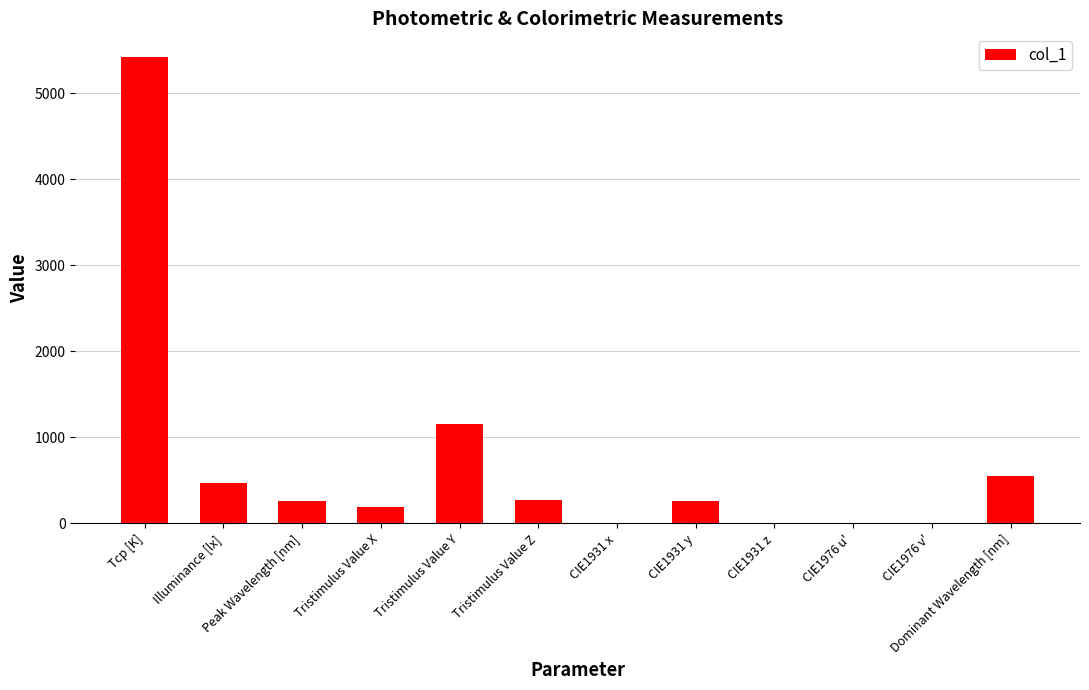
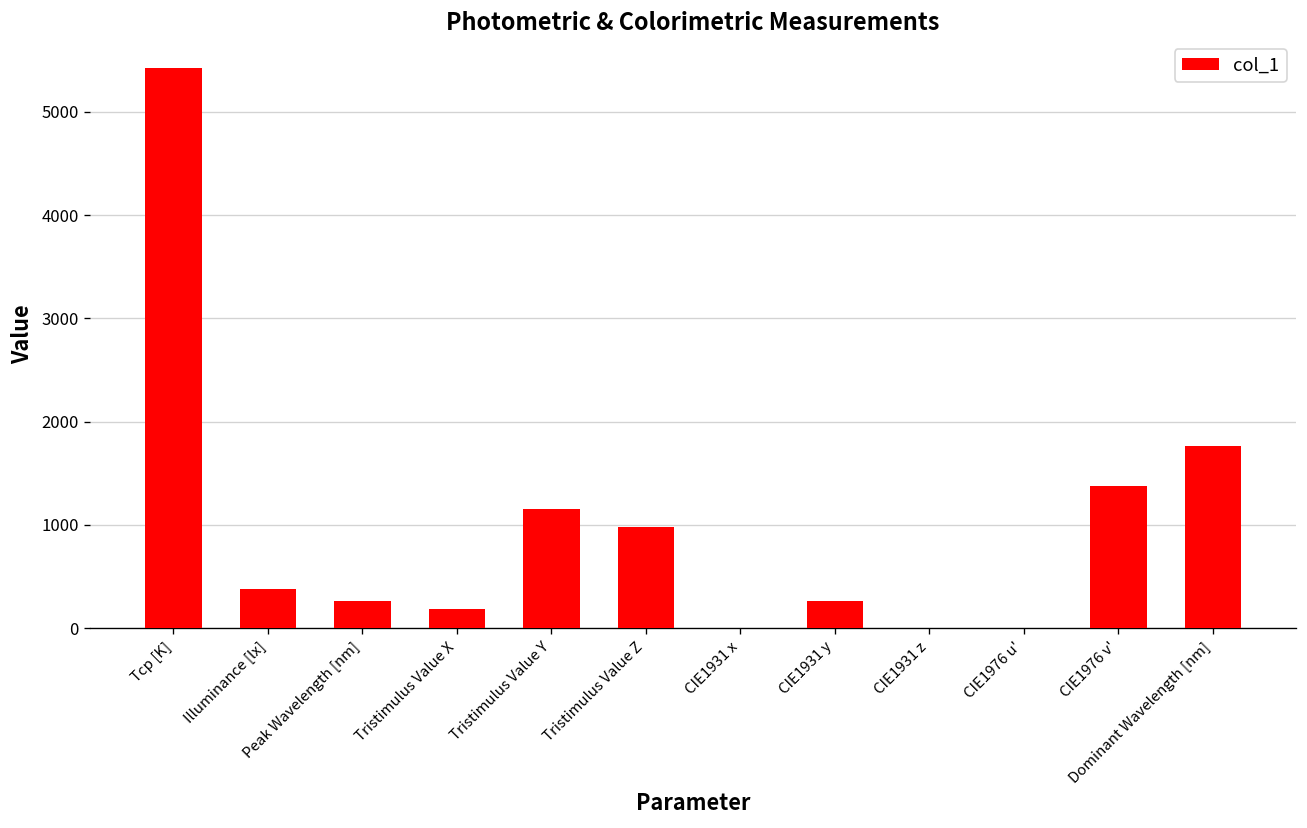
Illuminance [lx]: 500 -> 400
Tristimulus Value Z: 300 -> 1000
CIE1976 v': 0 -> 1400
Dominant Wavelength [nm]: 600 -> 1800
